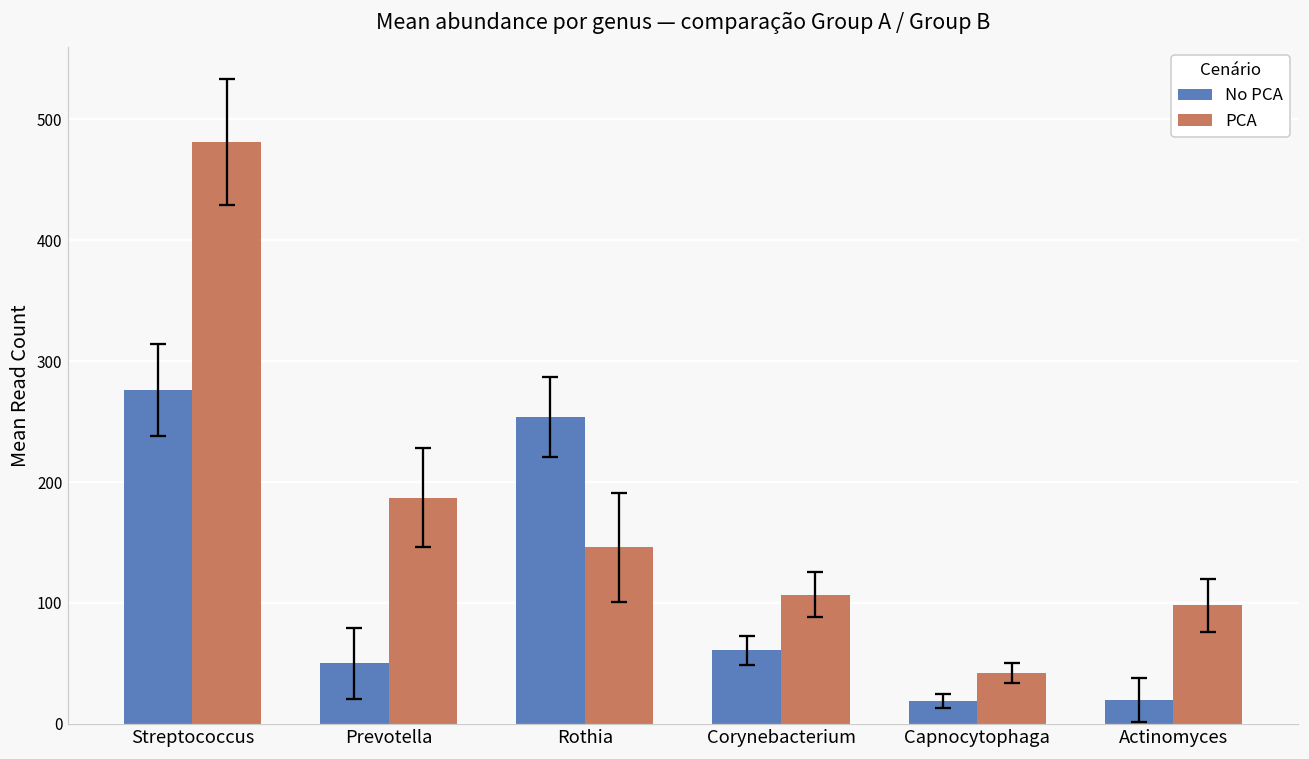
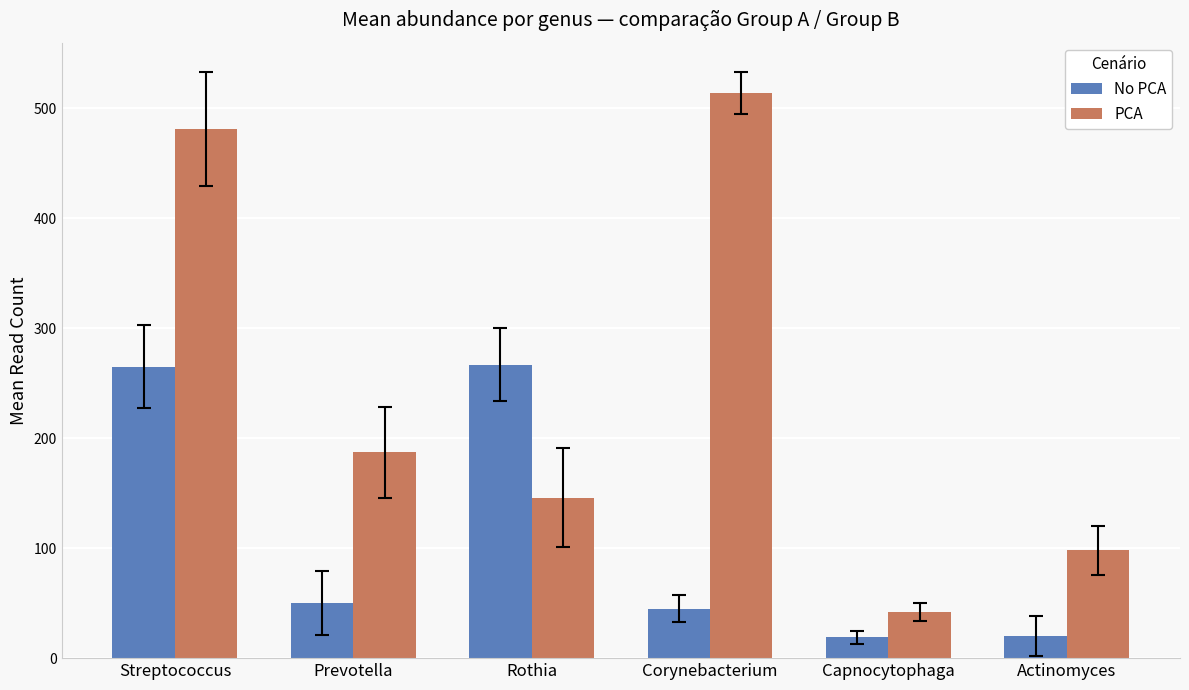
No PCA, Streptococcus: 276 -> 265
No PCA, Rothia: 254 -> 267
No PCA, Corynebacterium: 61 -> 45
PCA, Corynebacterium: 107 -> 514
